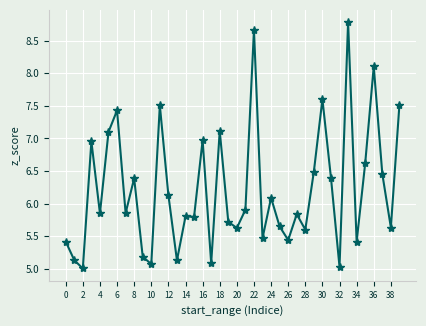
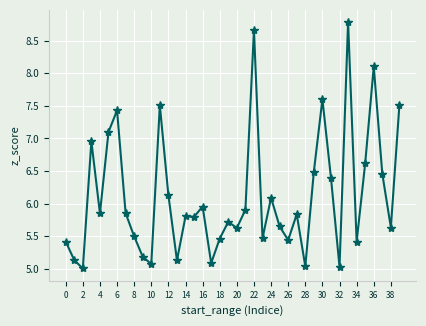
8: 6.4 -> 5.5
16: 7.0 -> 6.0
18: 7.1 -> 5.5
28: 5.6 -> 5.0
